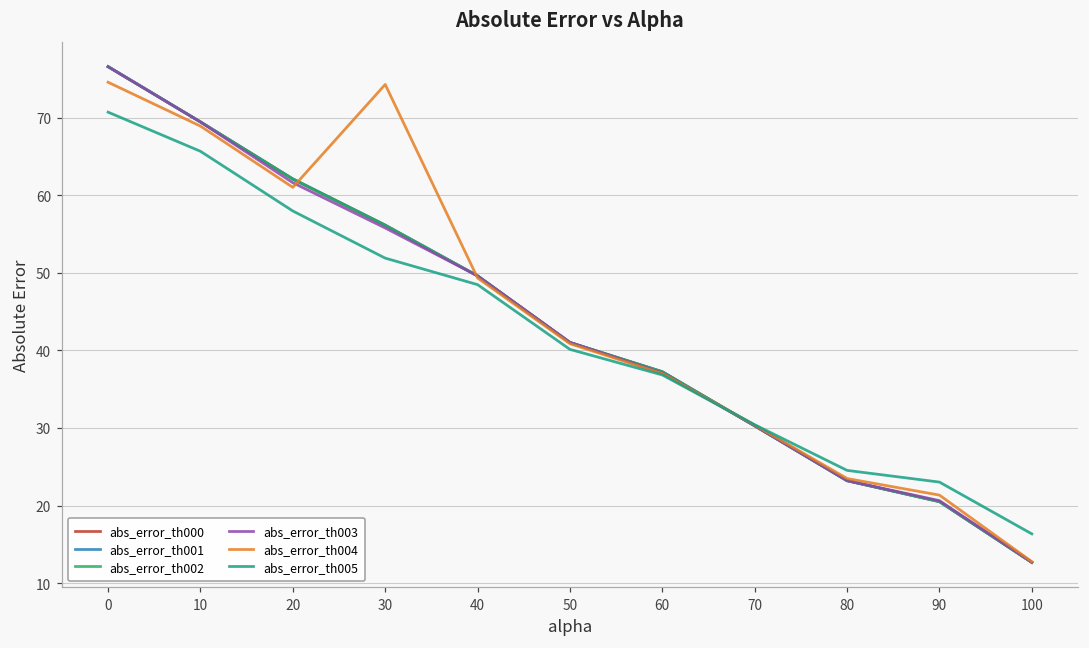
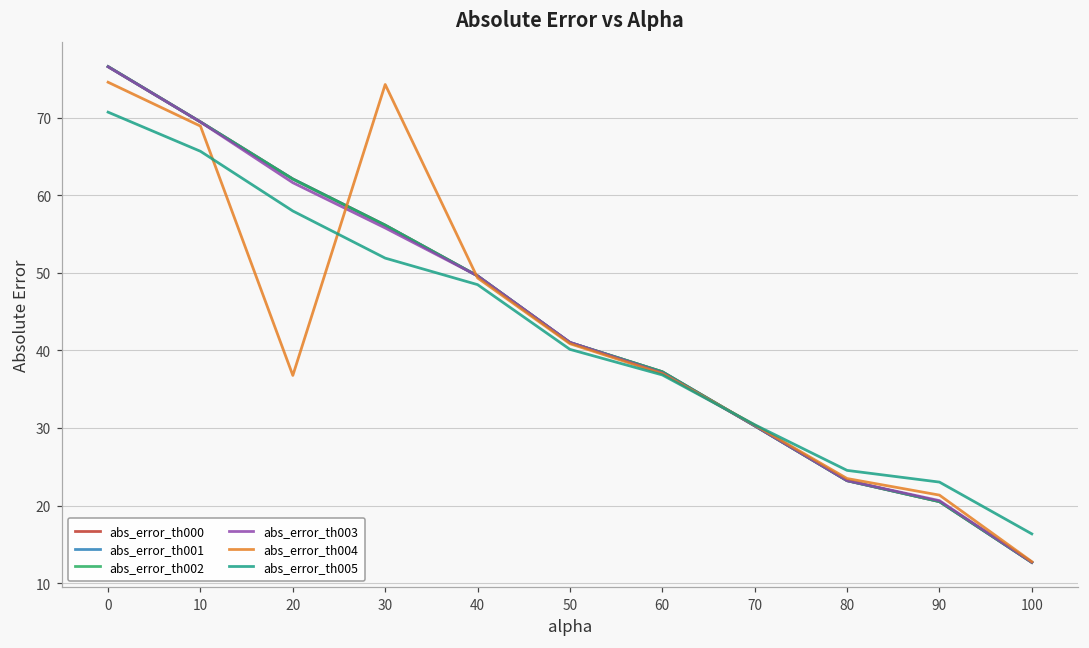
abs_error_th004, 20: 61 -> 37
